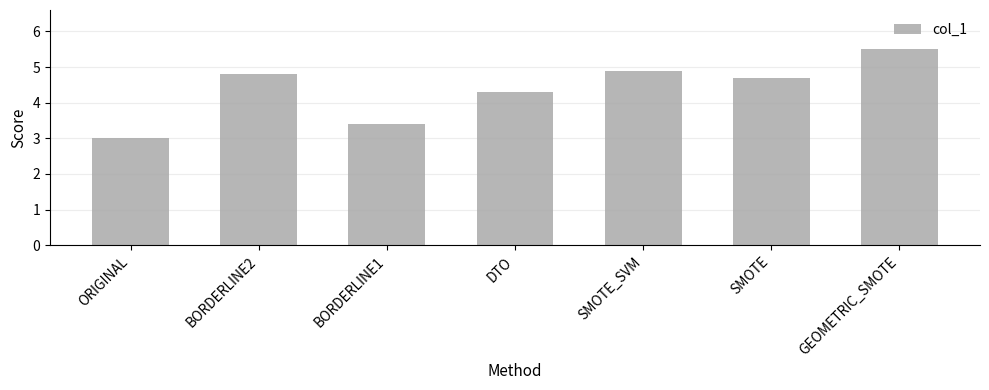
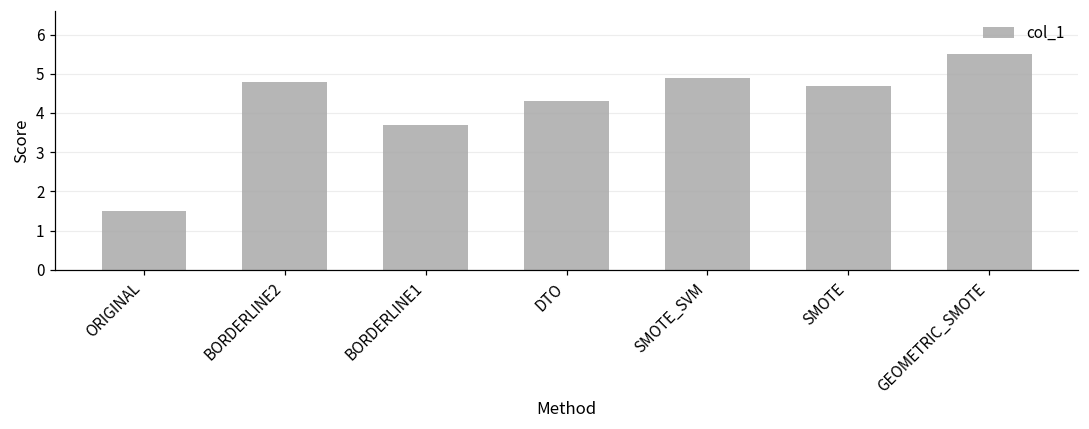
ORIGINAL: 3.0 -> 1.5
BORDERLINE1: 3.4 -> 3.7
